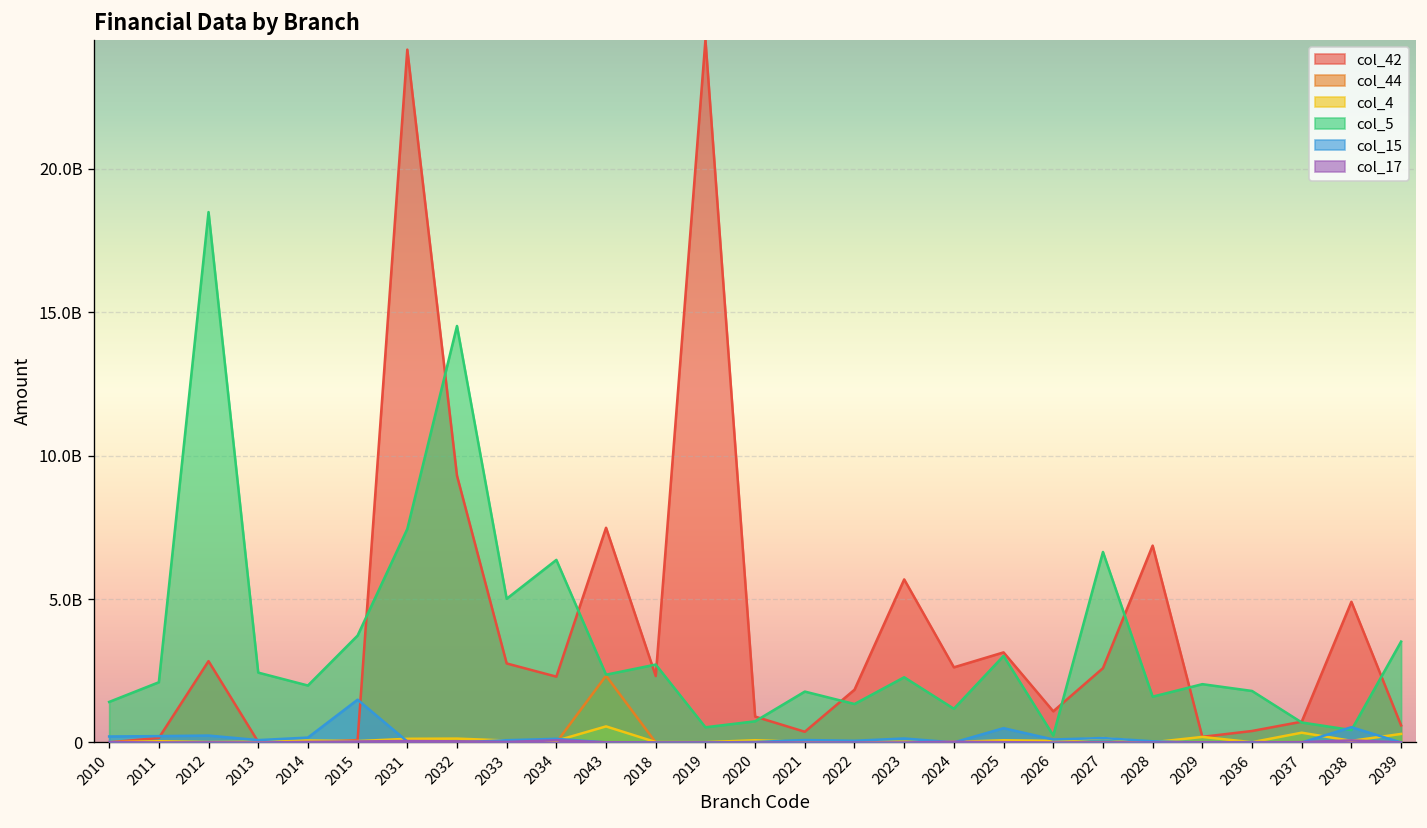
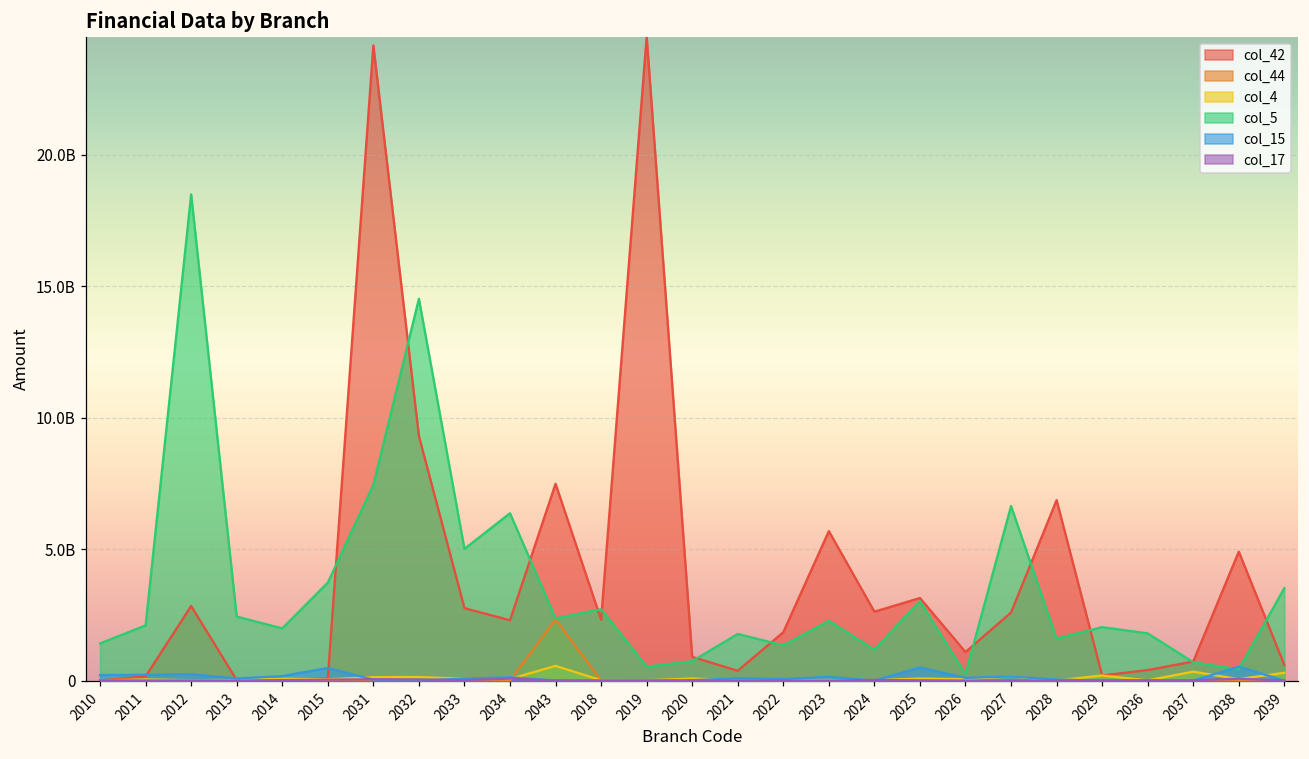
col_15, 2015: 1500000000 -> 500000000
